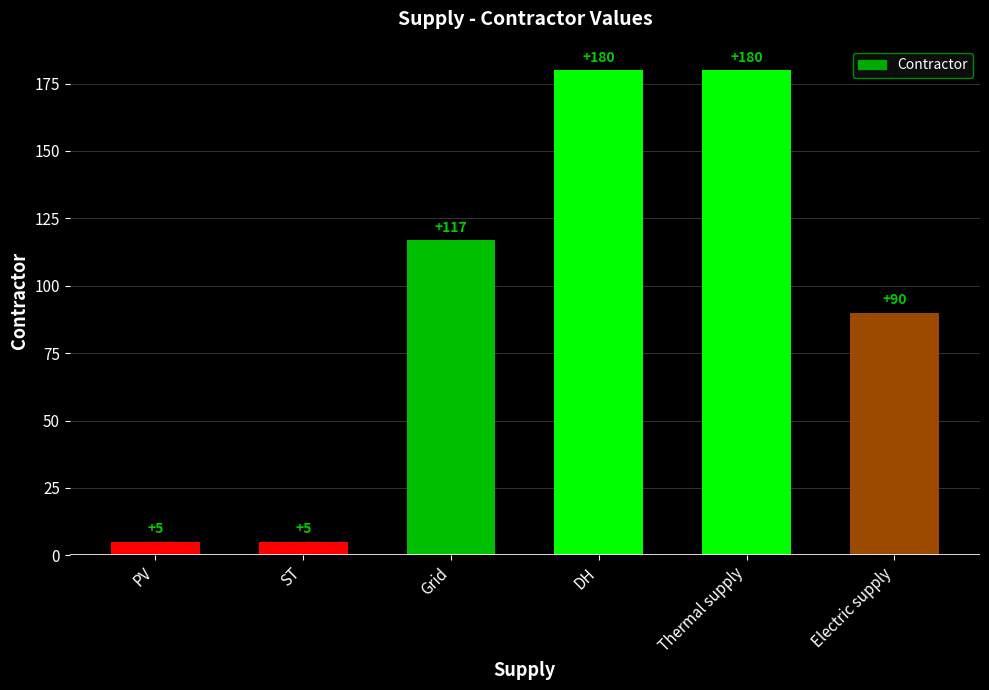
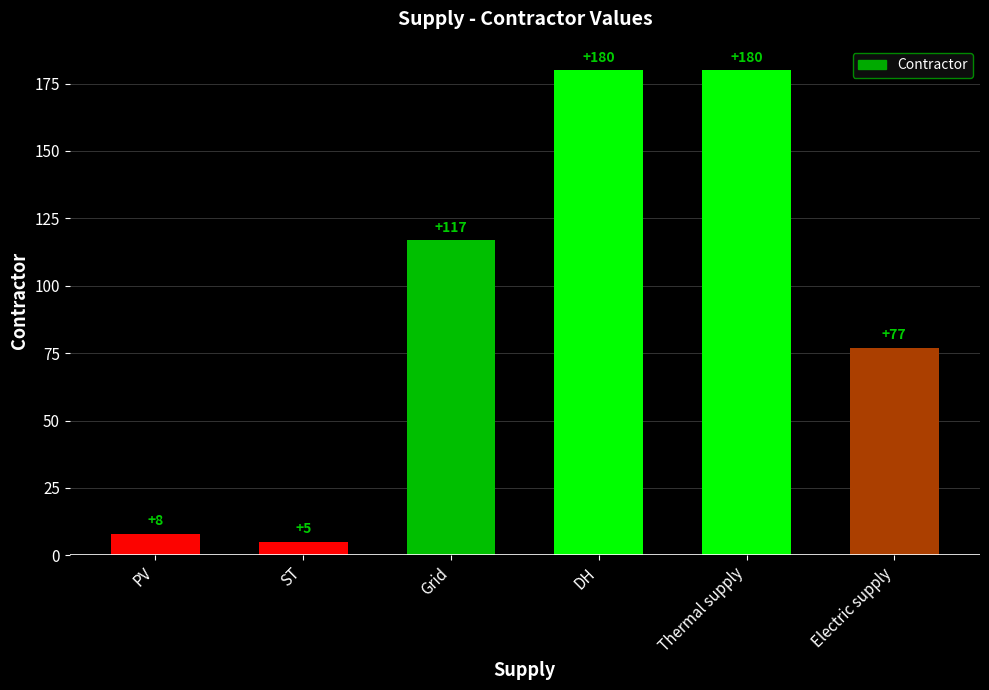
PV: +5 -> +8
Electric supply: +90 -> +77
